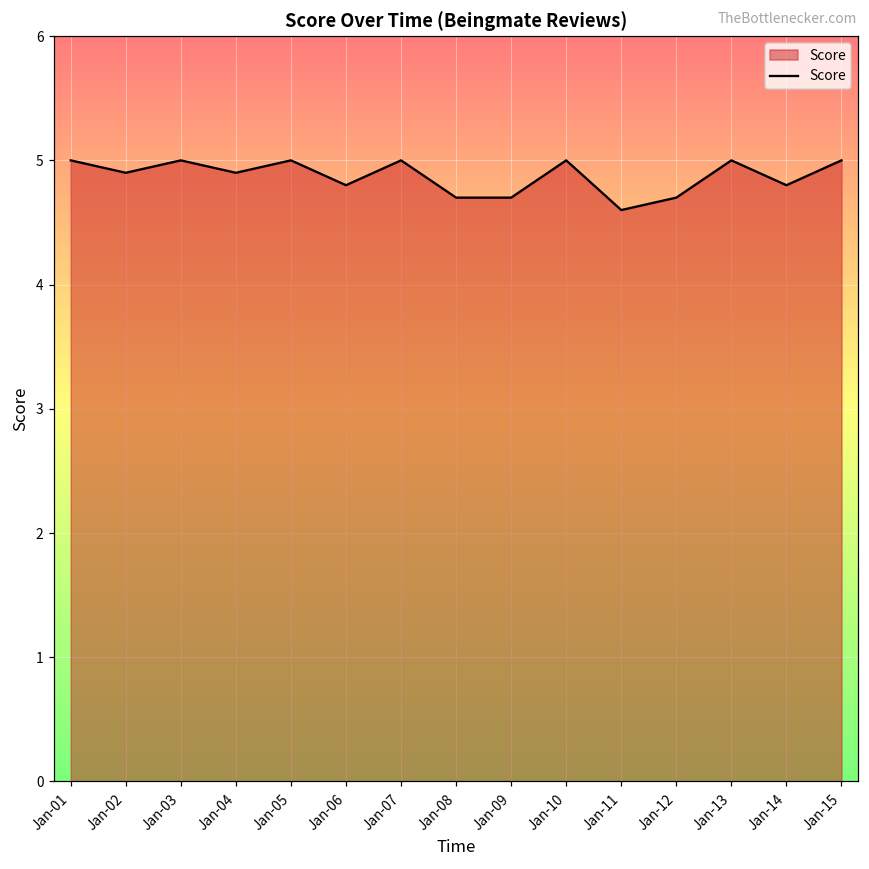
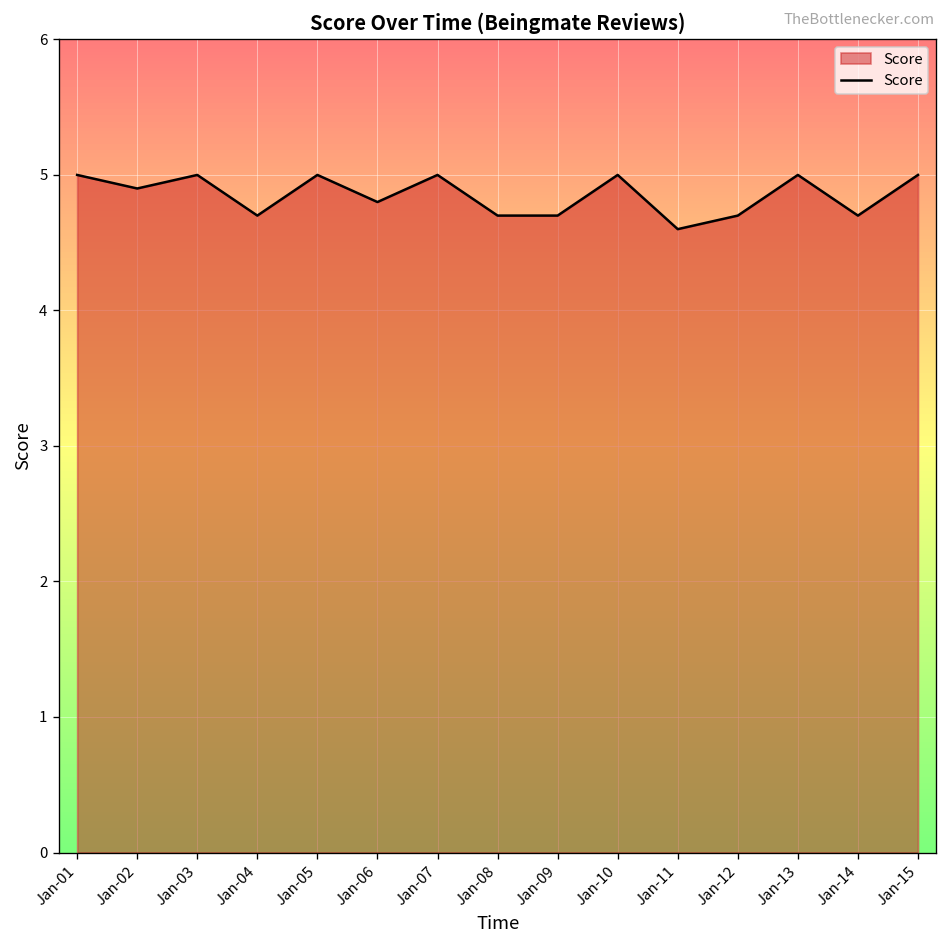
Jan-04: 4.9 -> 4.7
Jan-14: 4.8 -> 4.7
